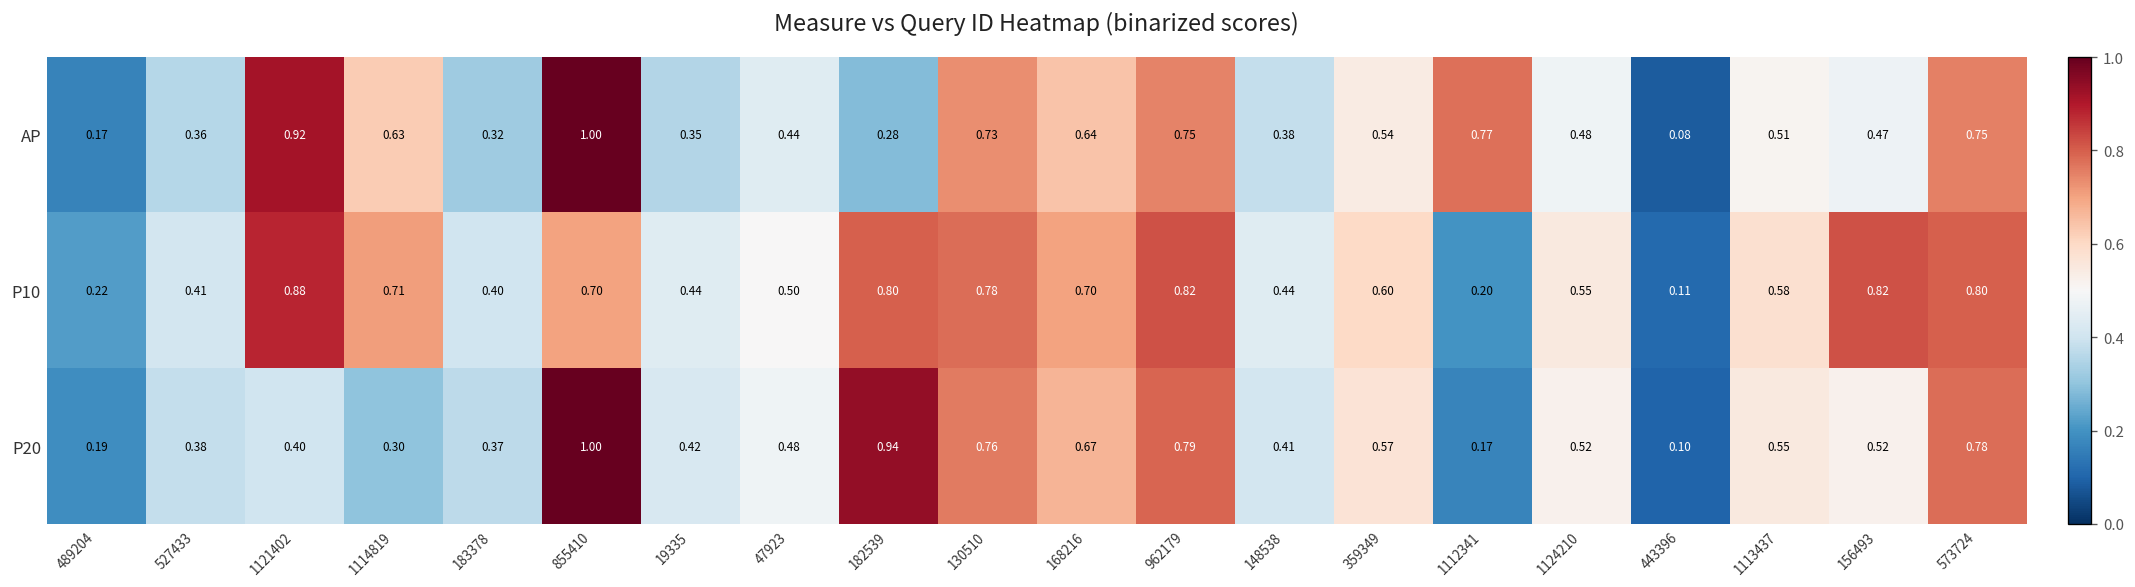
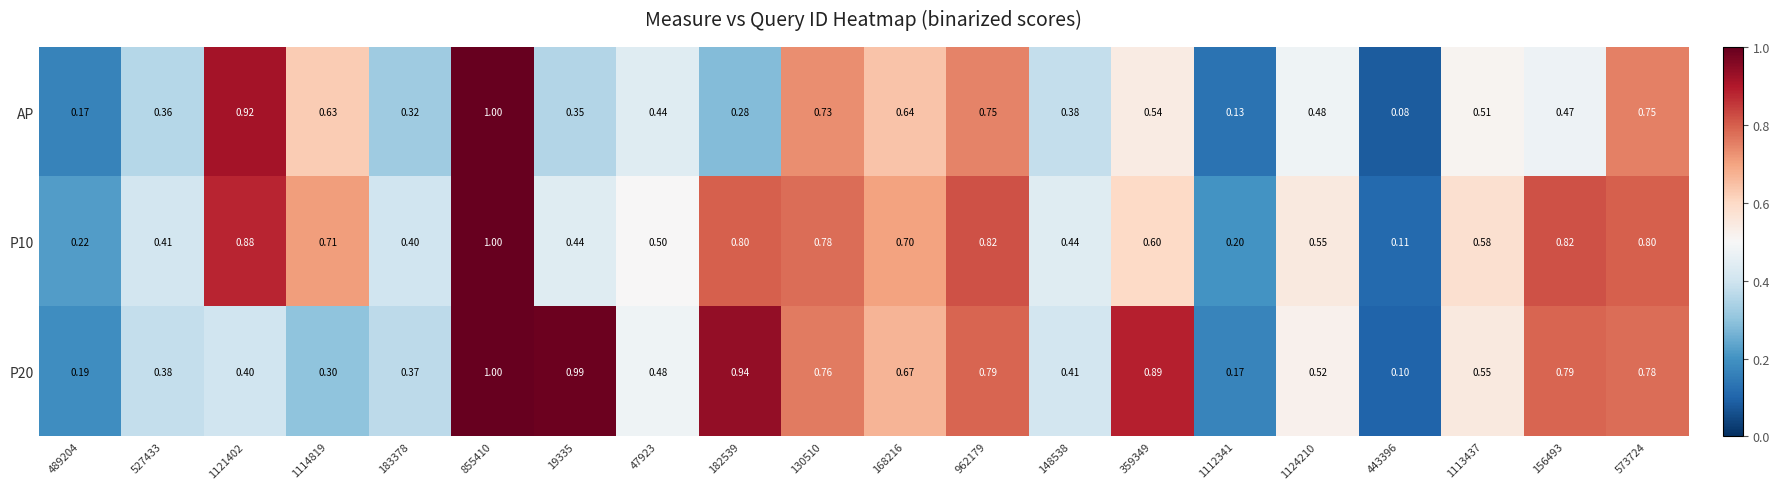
AP, 1112341: 0.77 -> 0.13
P10, 855410: 0.70 -> 1.00
P20, 19335: 0.42 -> 0.99
P20, 359349: 0.57 -> 0.89
P20, 156493: 0.52 -> 0.79
